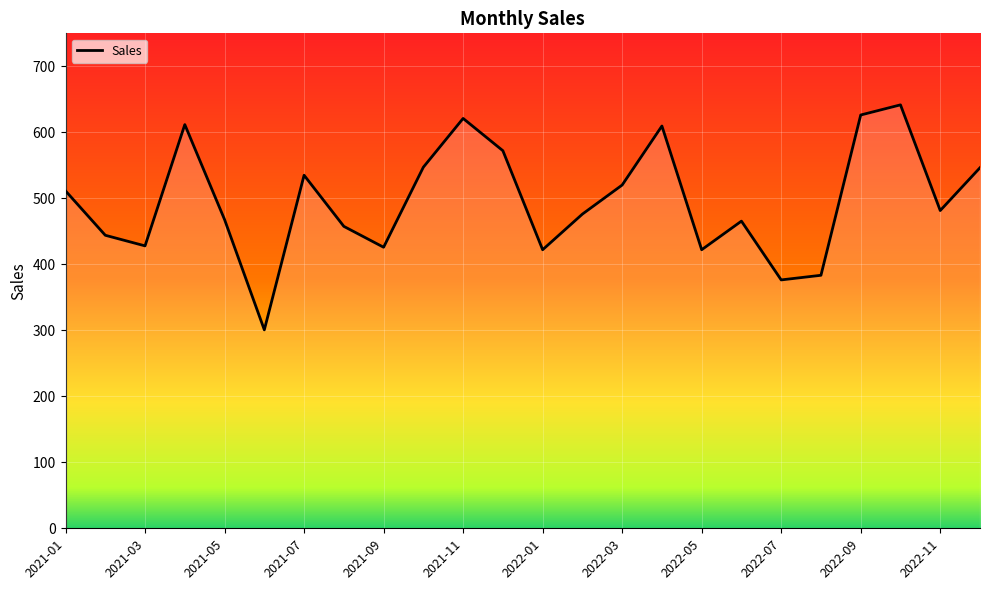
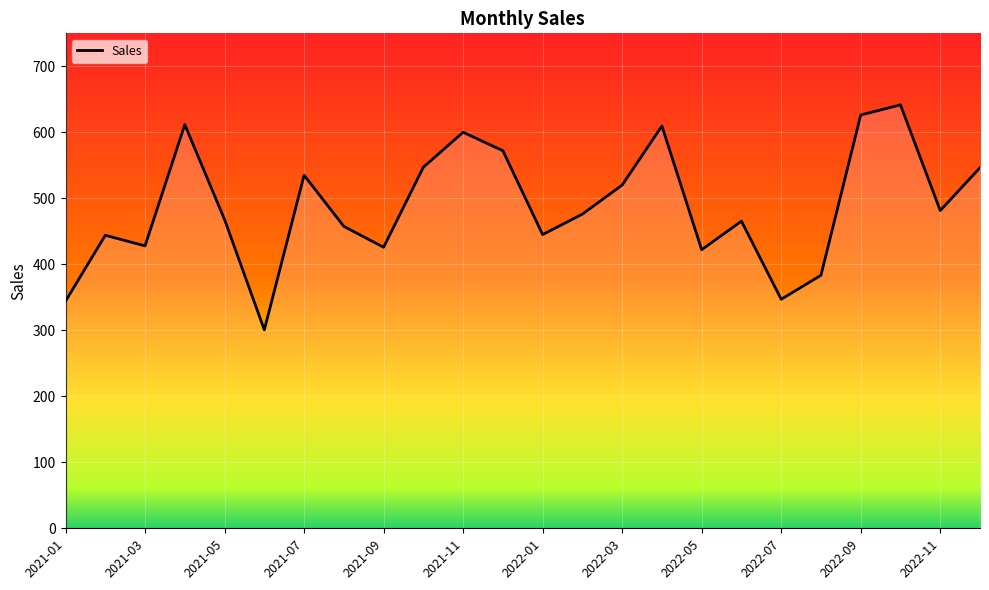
2021-01: 510 -> 340
2021-11: 620 -> 600
2022-01: 420 -> 450
2022-07: 380 -> 350
